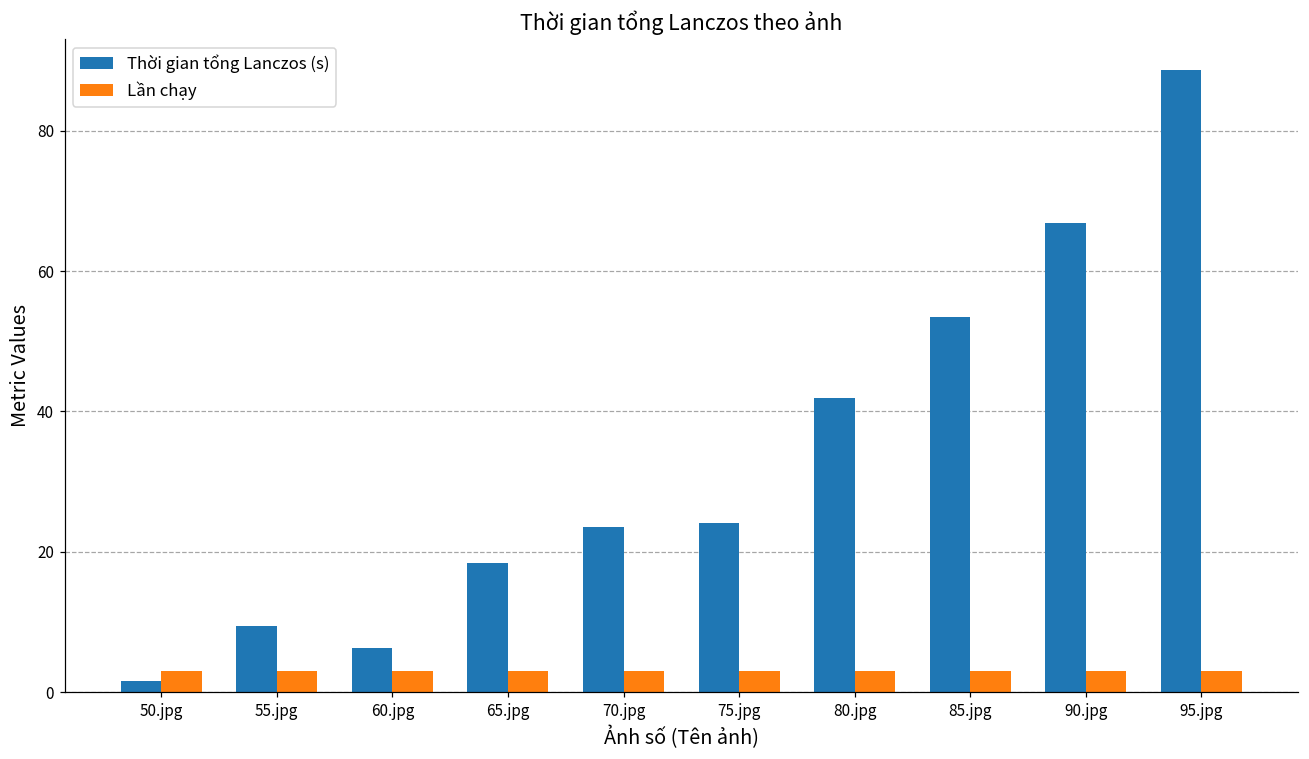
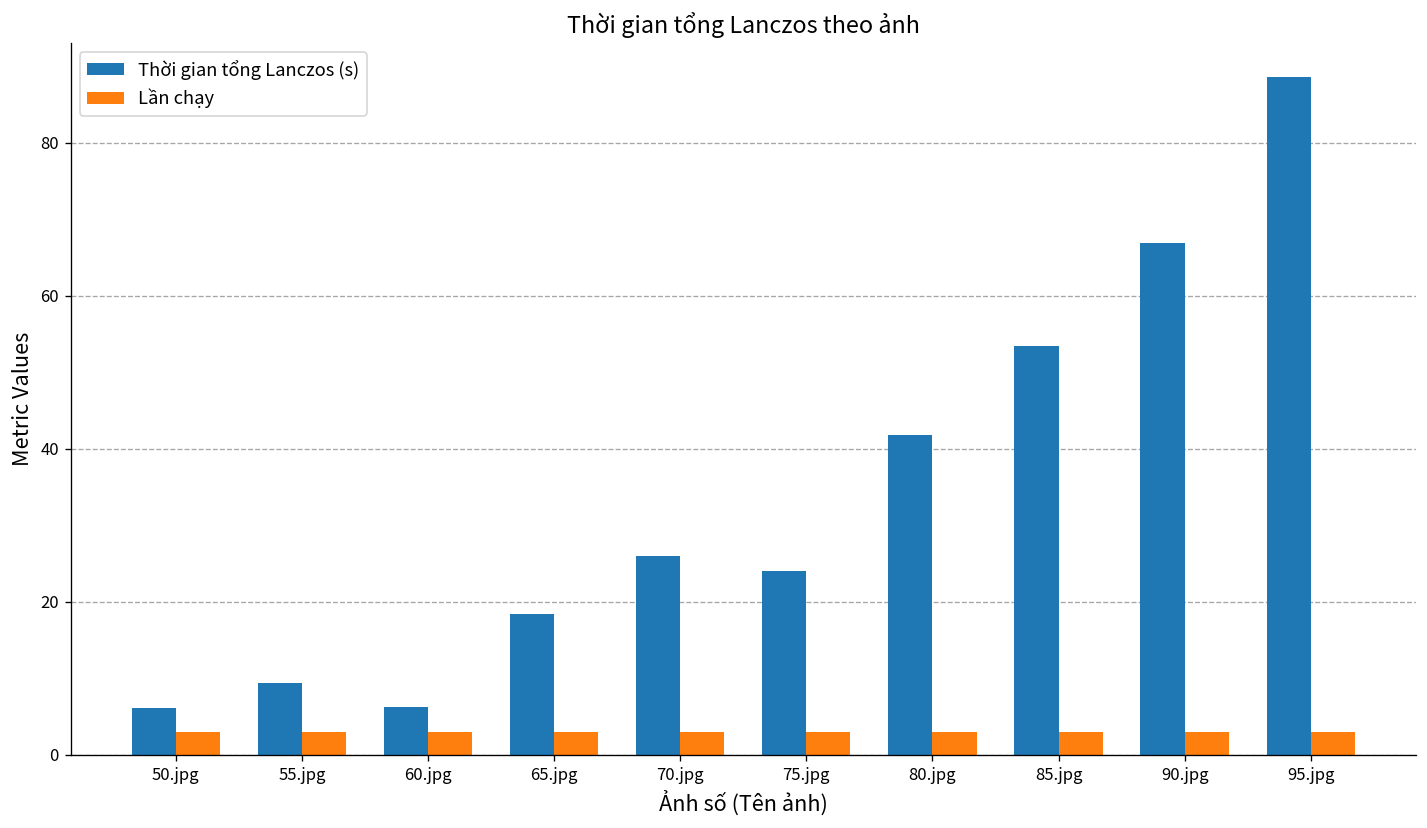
Thời gian tổng Lanczos (s), 50.jpg: 2 -> 6
Thời gian tổng Lanczos (s), 70.jpg: 23 -> 26
